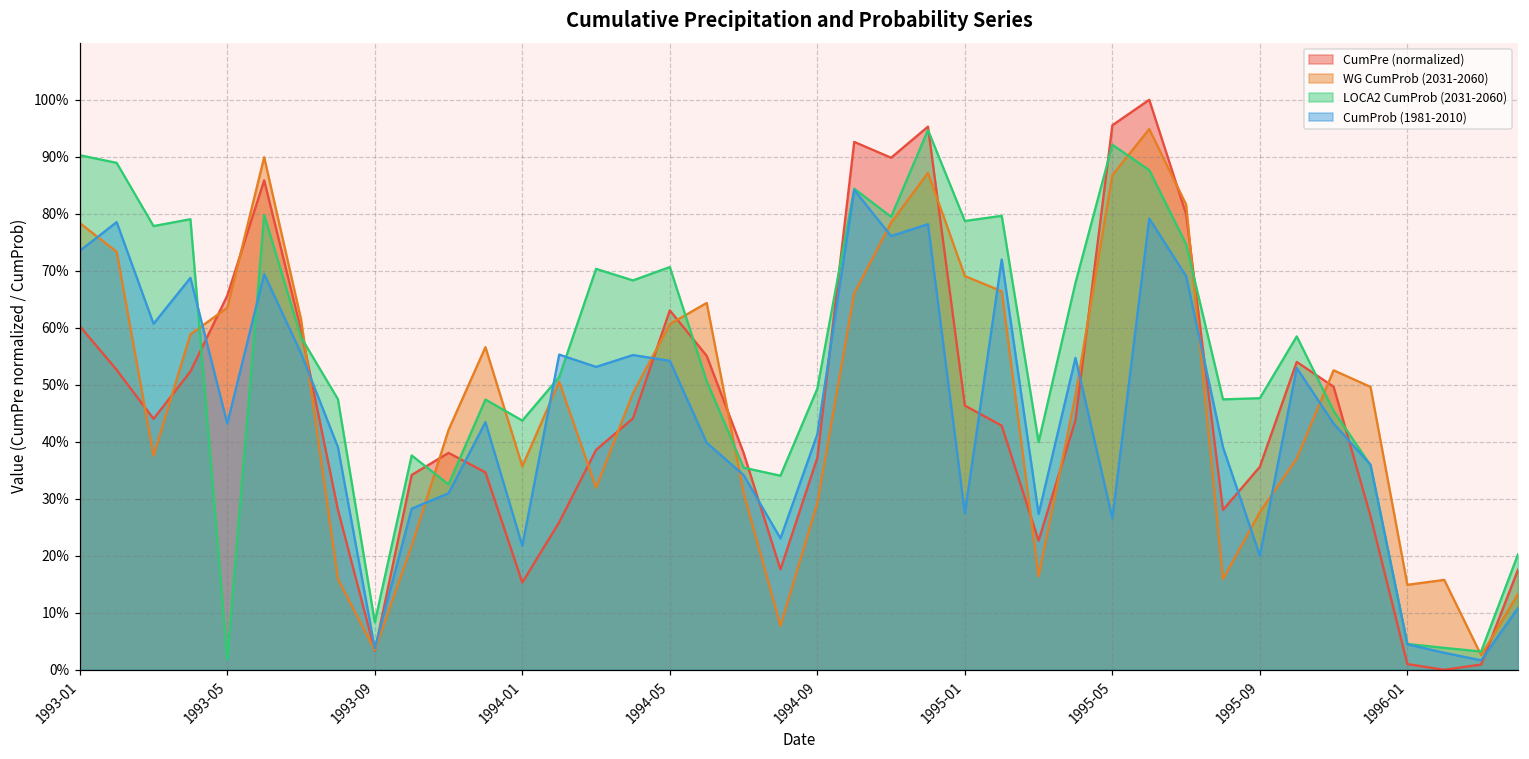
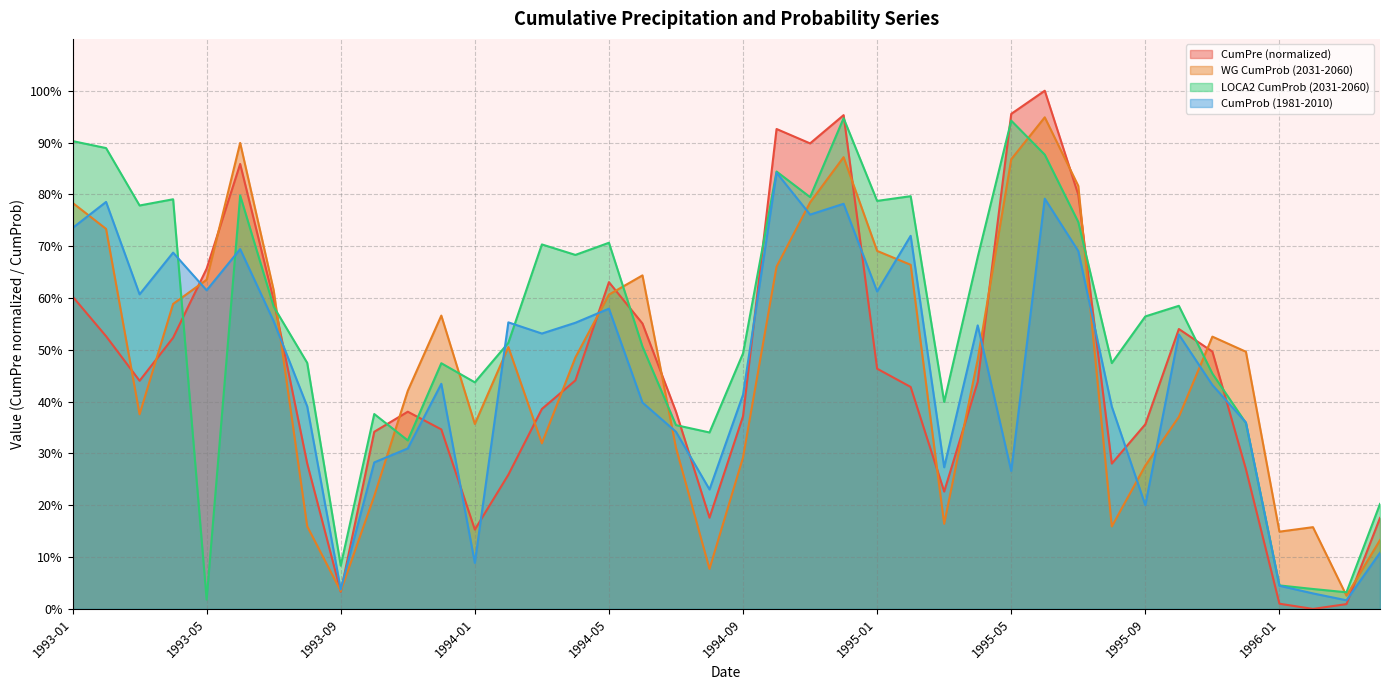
CumProb (1981-2010), 1993-05: 43% -> 61%
CumProb (1981-2010), 1994-01: 22% -> 9%
CumProb (1981-2010), 1994-05: 54% -> 58%
CumProb (1981-2010), 1995-01: 27% -> 61%
LOCA2 CumProb (2031-2060), 1995-05: 92% -> 94%
LOCA2 CumProb (2031-2060), 1995-09: 48% -> 56%
